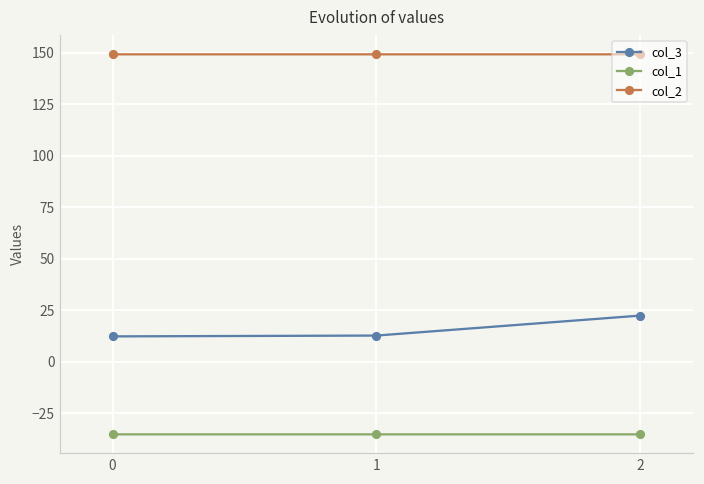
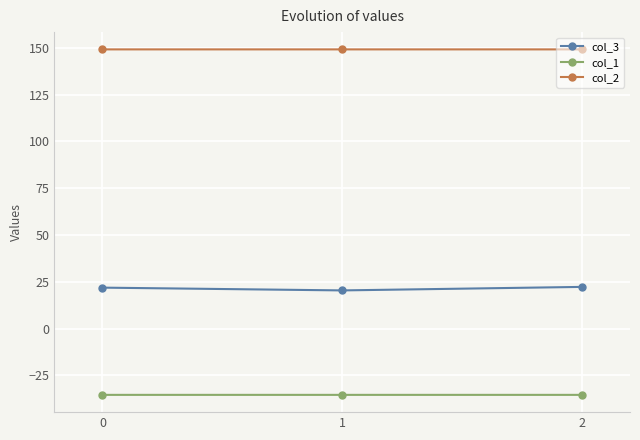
col_3, 0: 12 -> 22
col_3, 1: 13 -> 20
